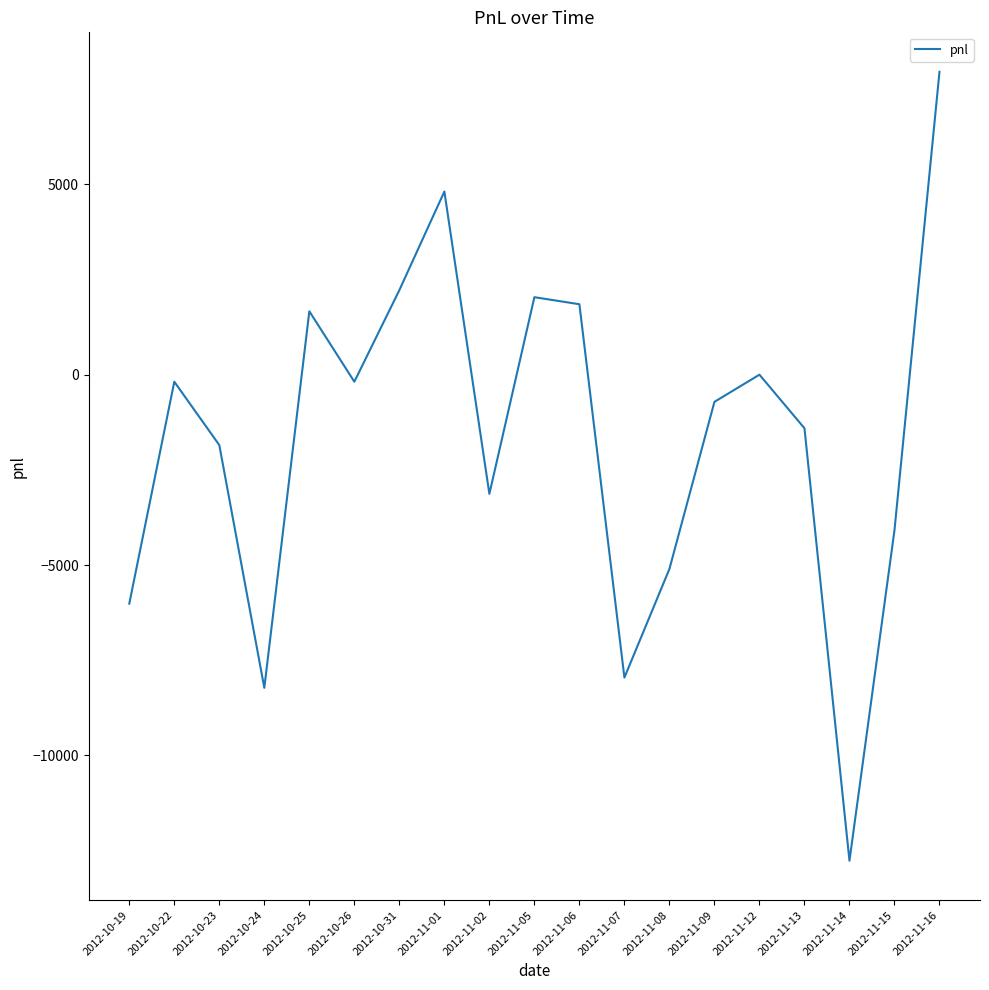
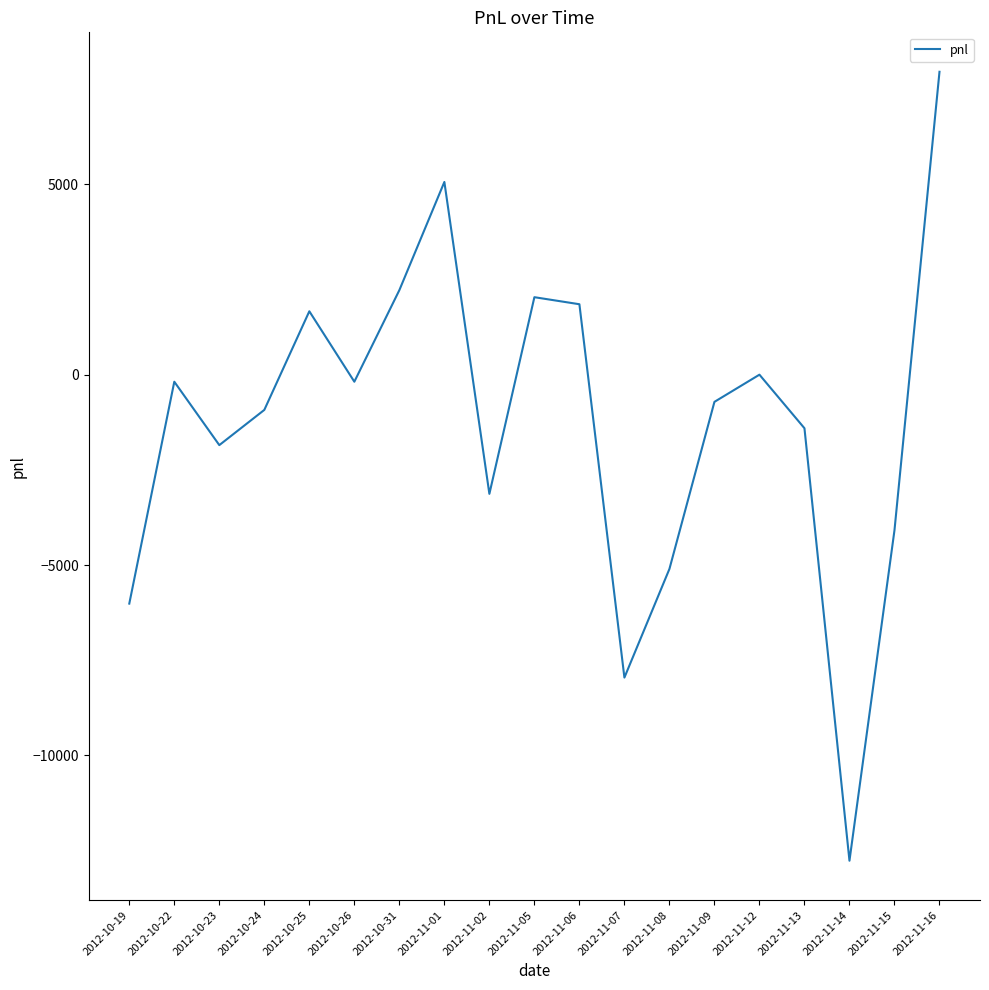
2012-10-24: -8200 -> -900
2012-11-01: 4800 -> 5100
